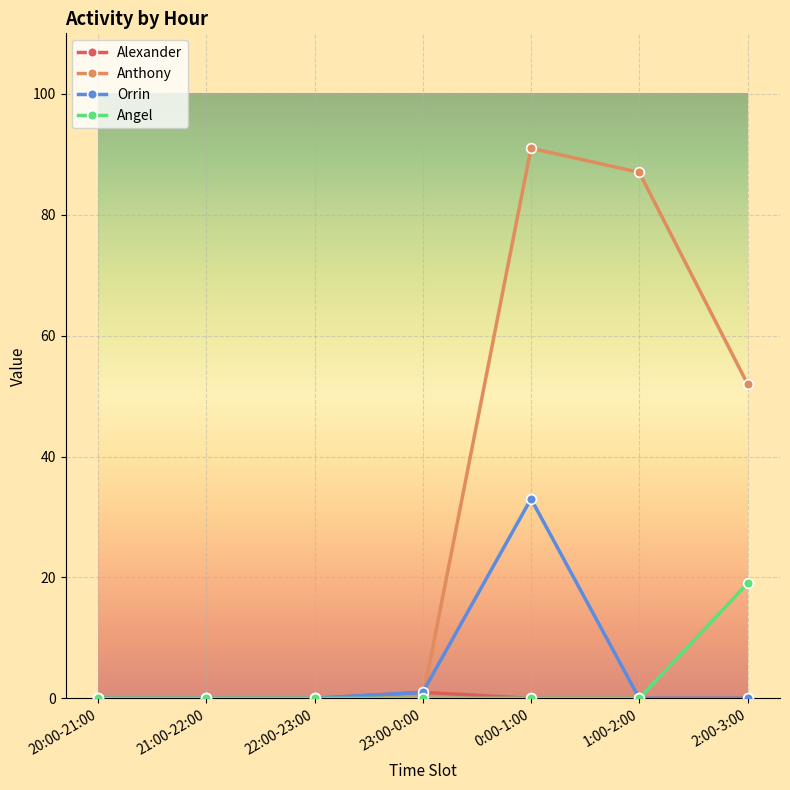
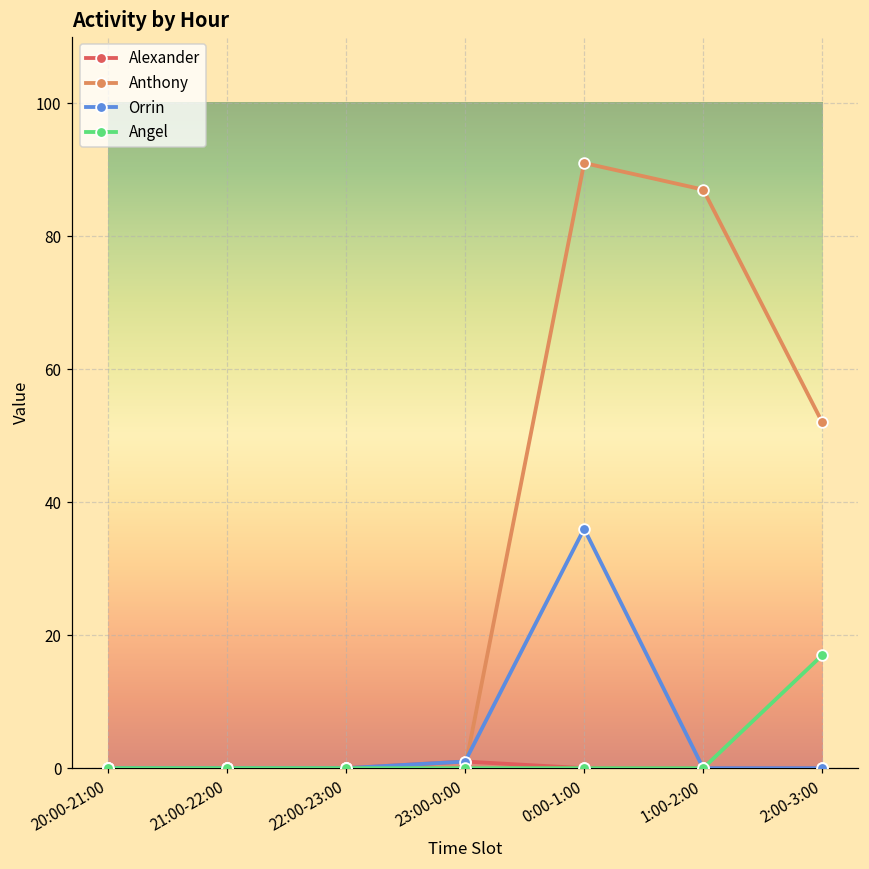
Orrin, 0:00-1:00: 33 -> 36
Angel, 2:00-3:00: 19 -> 17
